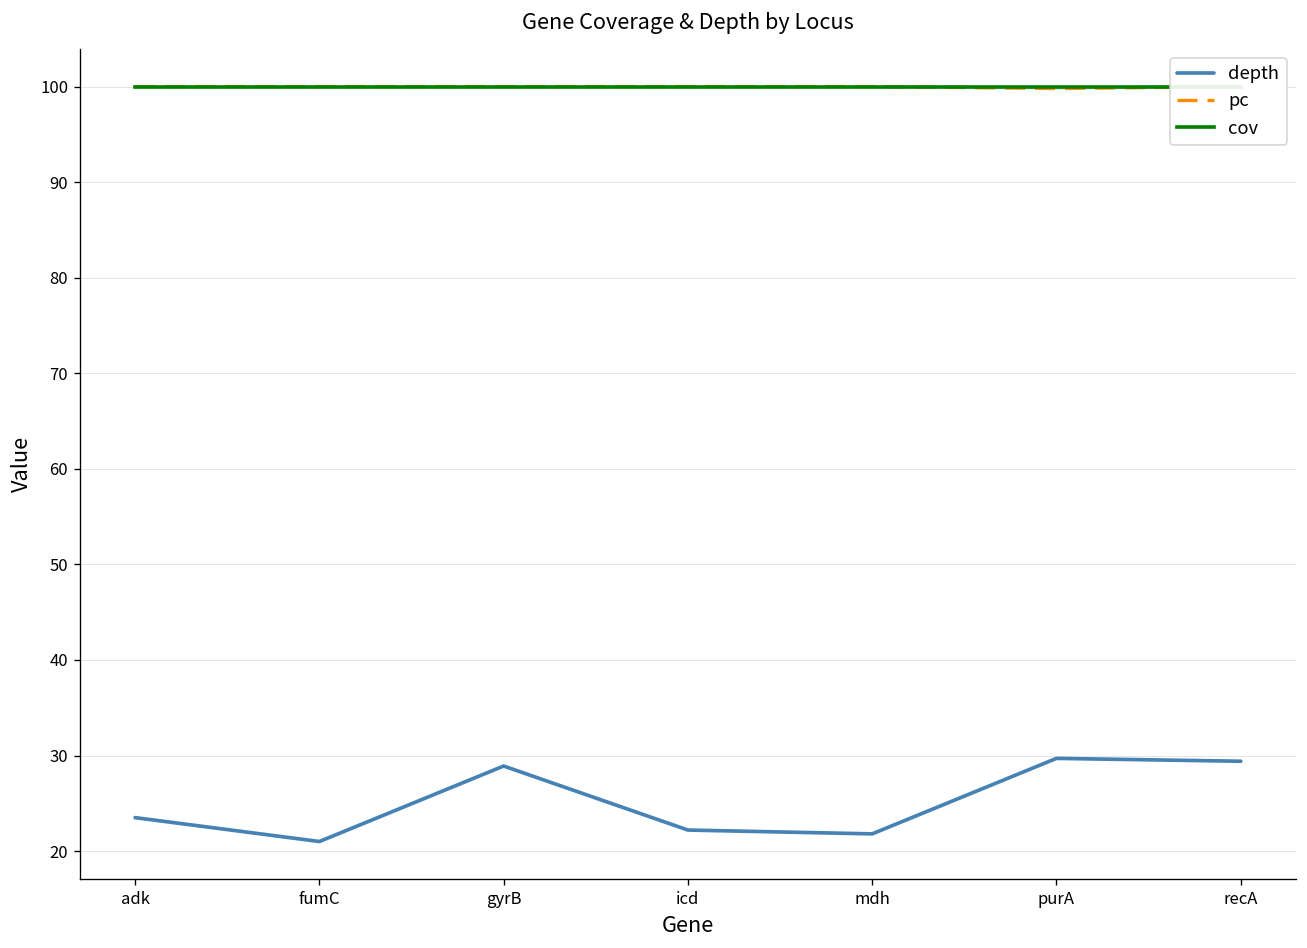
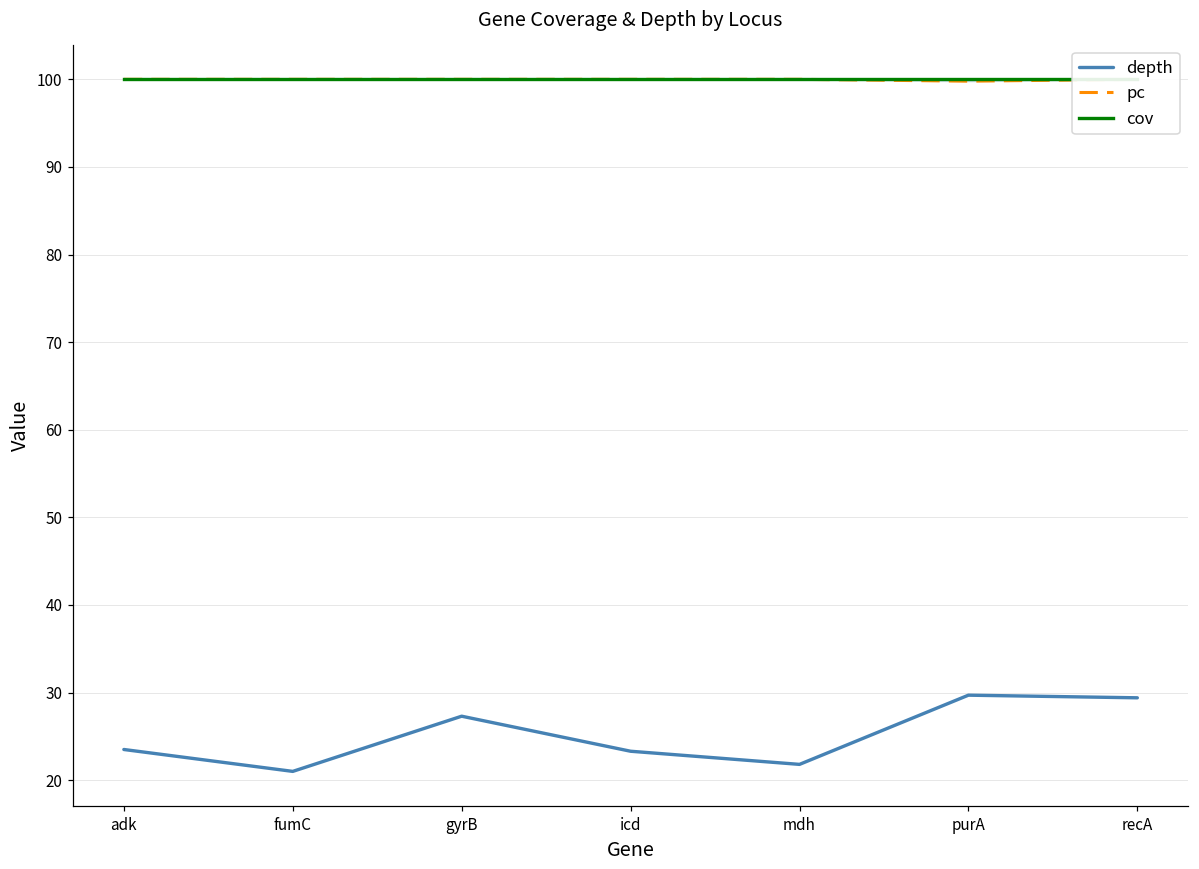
depth, gyrB: 29 -> 27
depth, icd: 22 -> 23
